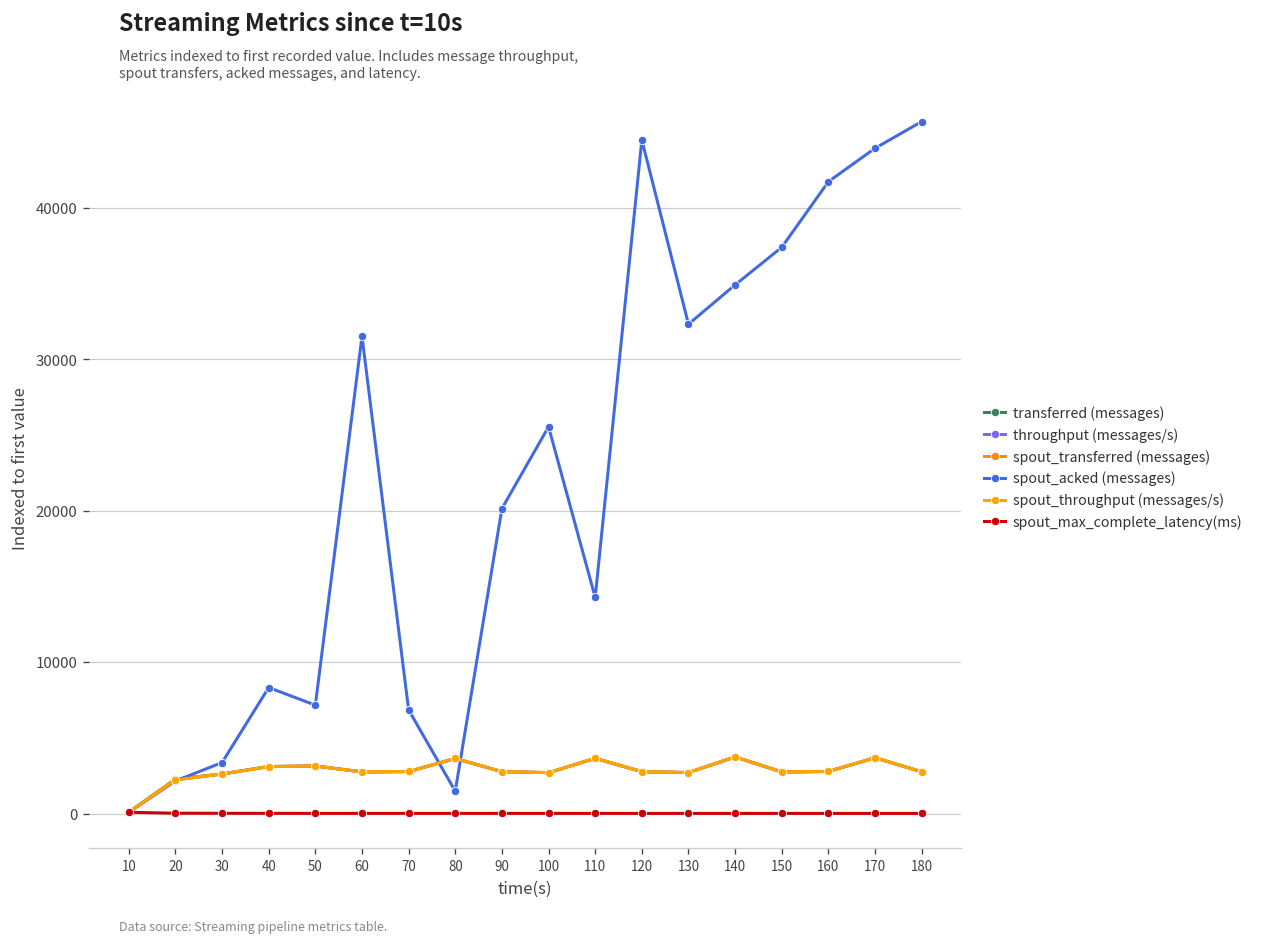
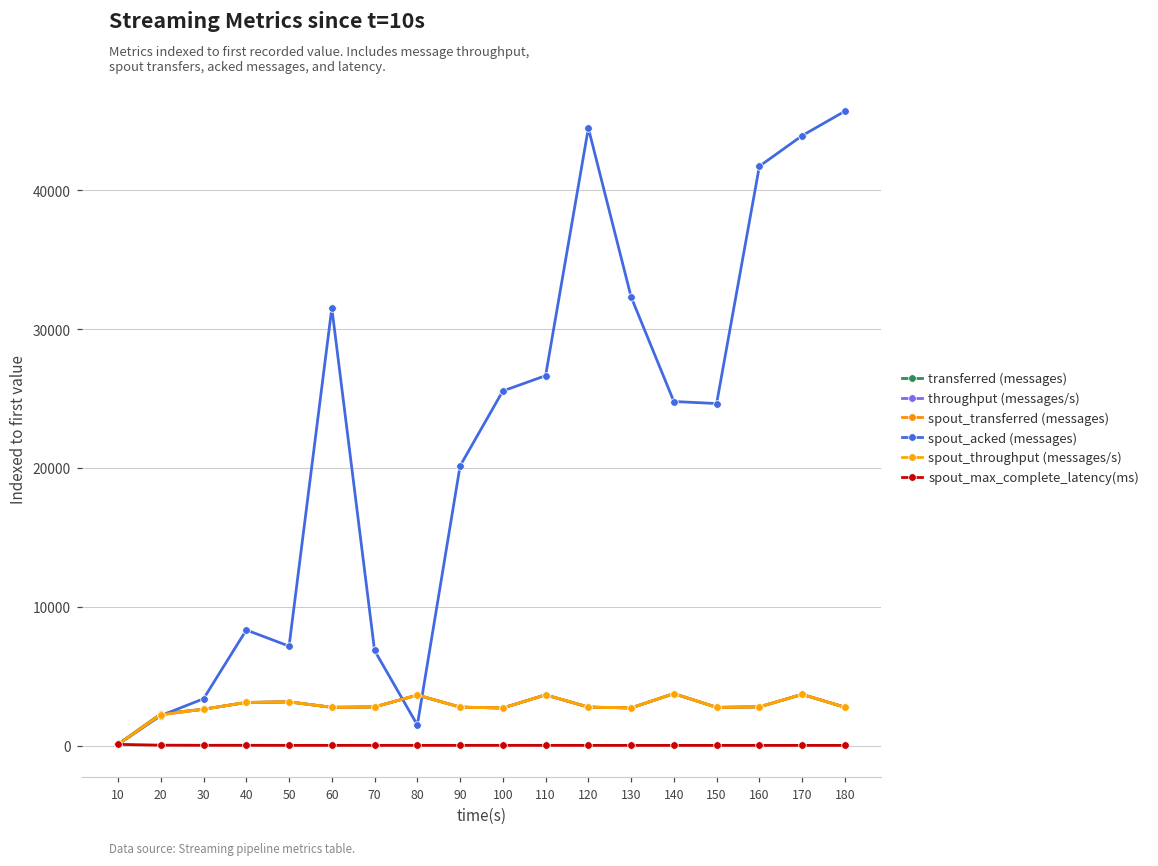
spout_acked (messages), 110: 14300 -> 26700
spout_acked (messages), 140: 34900 -> 24800
spout_acked (messages), 150: 37400 -> 24600
